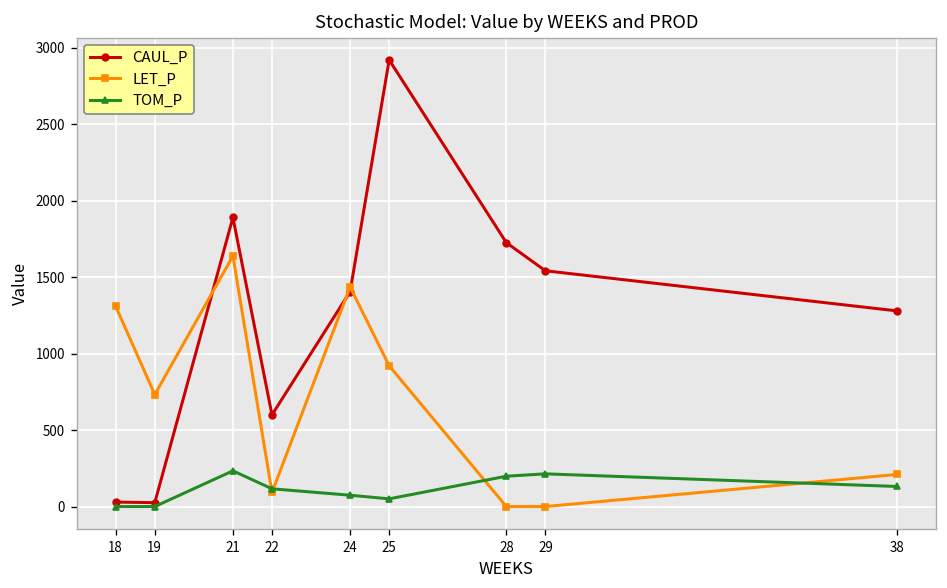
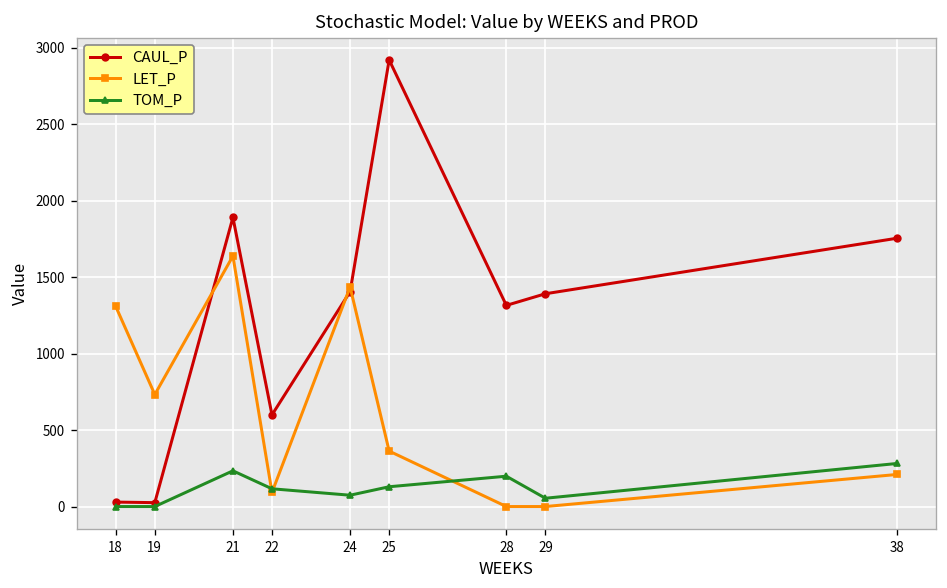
LET_P, 25: 920 -> 360
TOM_P, 25: 50 -> 130
CAUL_P, 28: 1730 -> 1320
CAUL_P, 29: 1540 -> 1390
TOM_P, 29: 210 -> 50
CAUL_P, 38: 1280 -> 1760
TOM_P, 38: 130 -> 280
